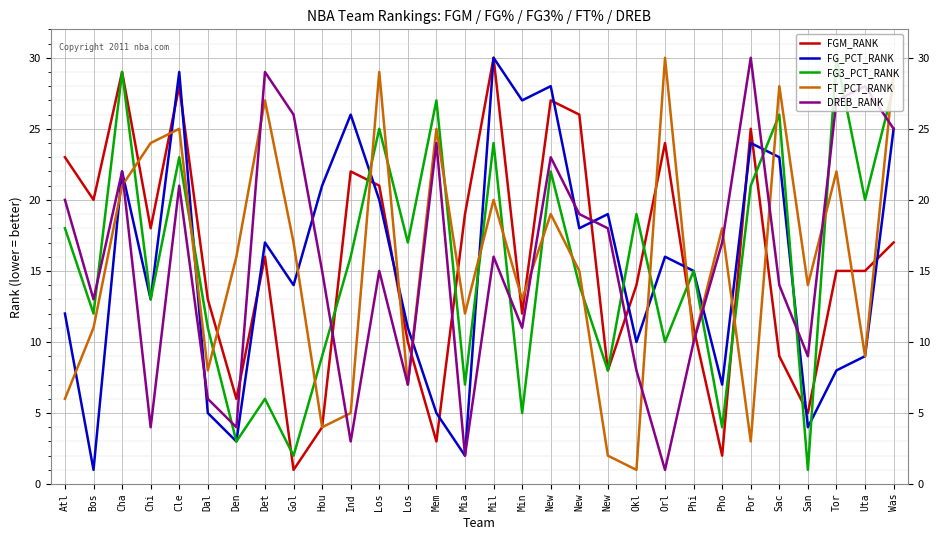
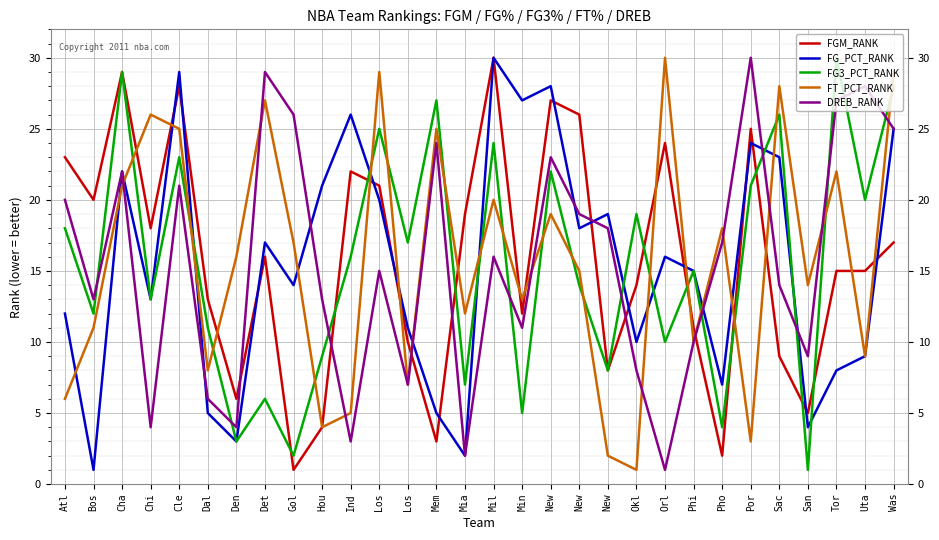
FT_PCT_RANK, Chi: 24 -> 26
DREB_RANK, Hou: 15 -> 13
